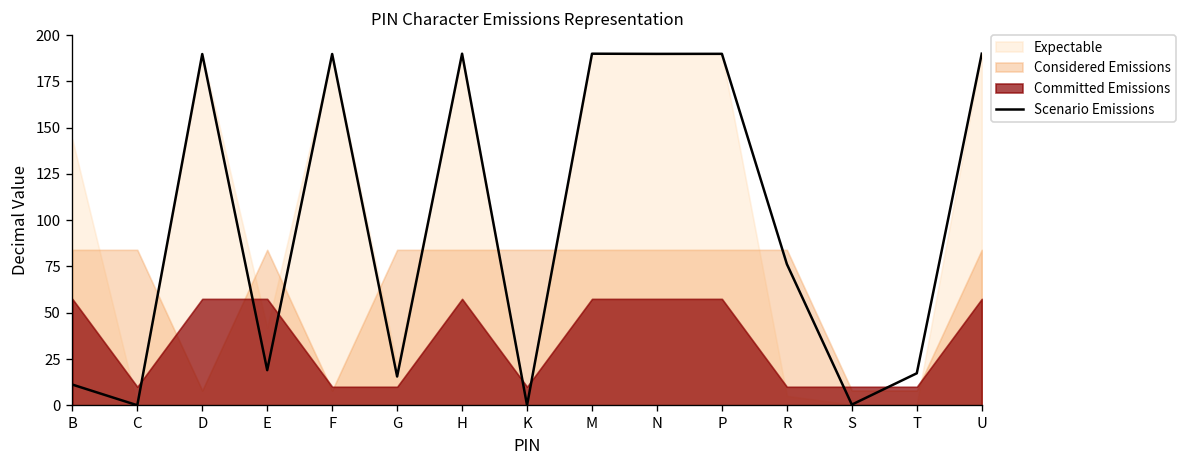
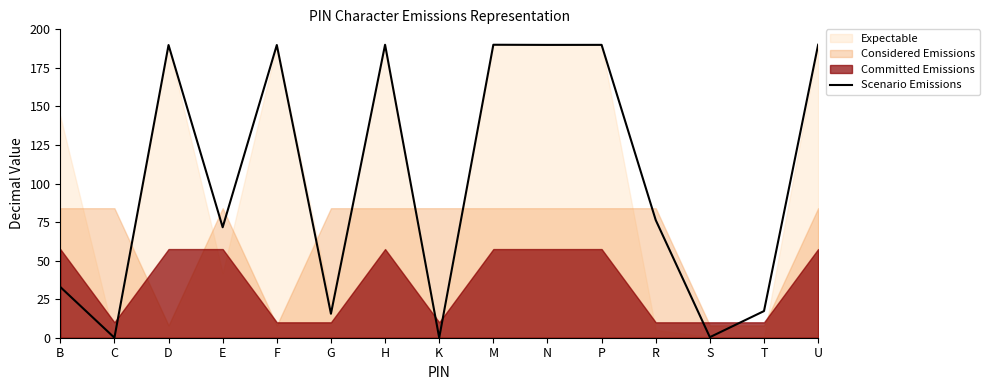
Scenario Emissions, B: 11 -> 33
Scenario Emissions, E: 19 -> 72
